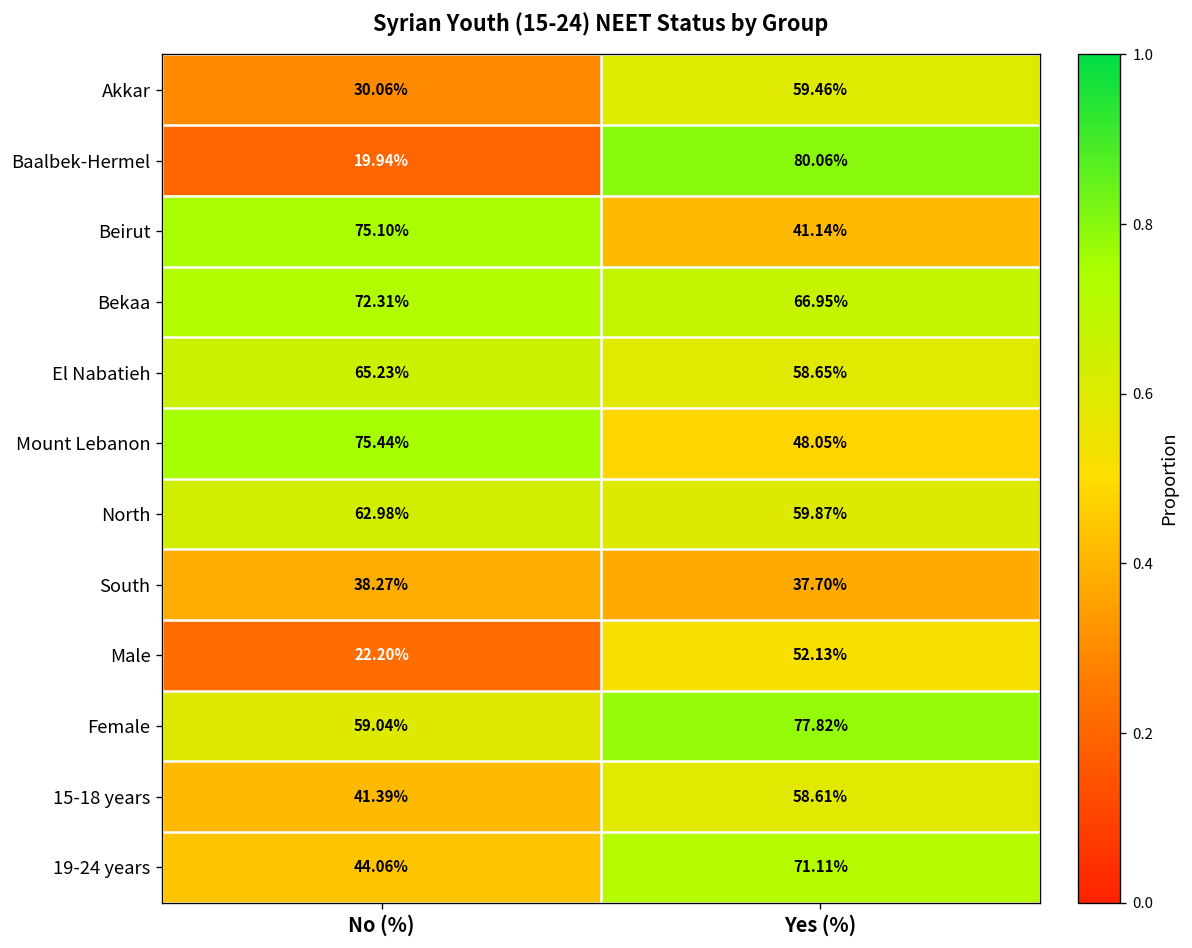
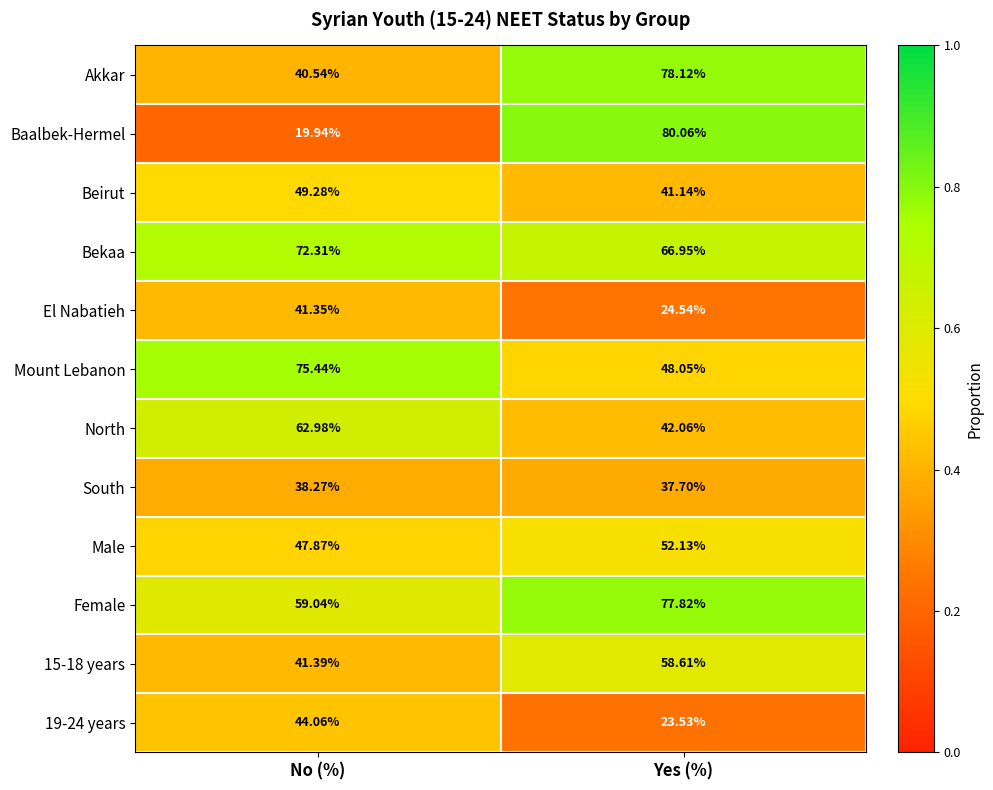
Akkar, No (%): 30.06% -> 40.54%
Akkar, Yes (%): 59.46% -> 78.12%
Beirut, No (%): 75.10% -> 49.28%
El Nabatieh, No (%): 65.23% -> 41.35%
El Nabatieh, Yes (%): 58.65% -> 24.54%
North, Yes (%): 59.87% -> 42.06%
Male, No (%): 22.20% -> 47.87%
19-24 years, Yes (%): 71.11% -> 23.53%
